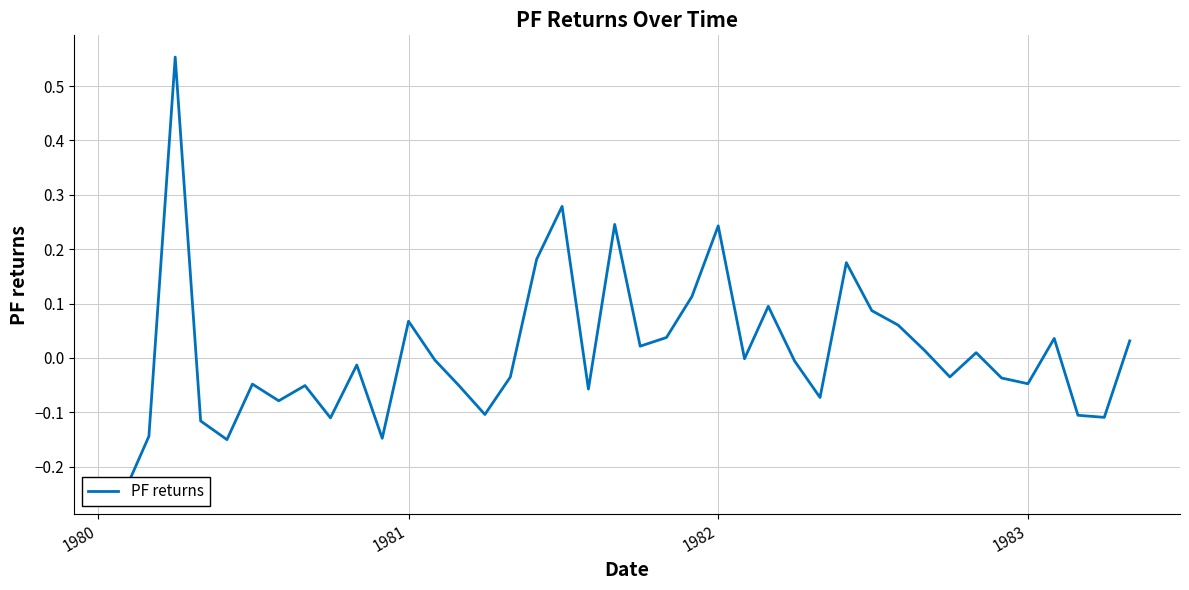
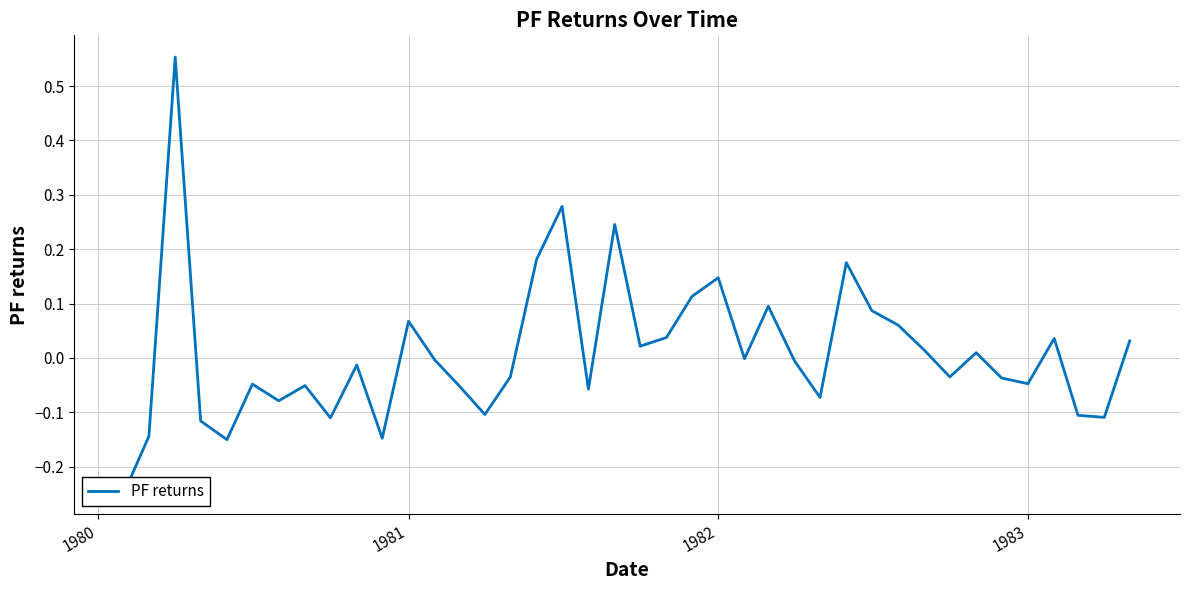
1982: 0.24 -> 0.15
